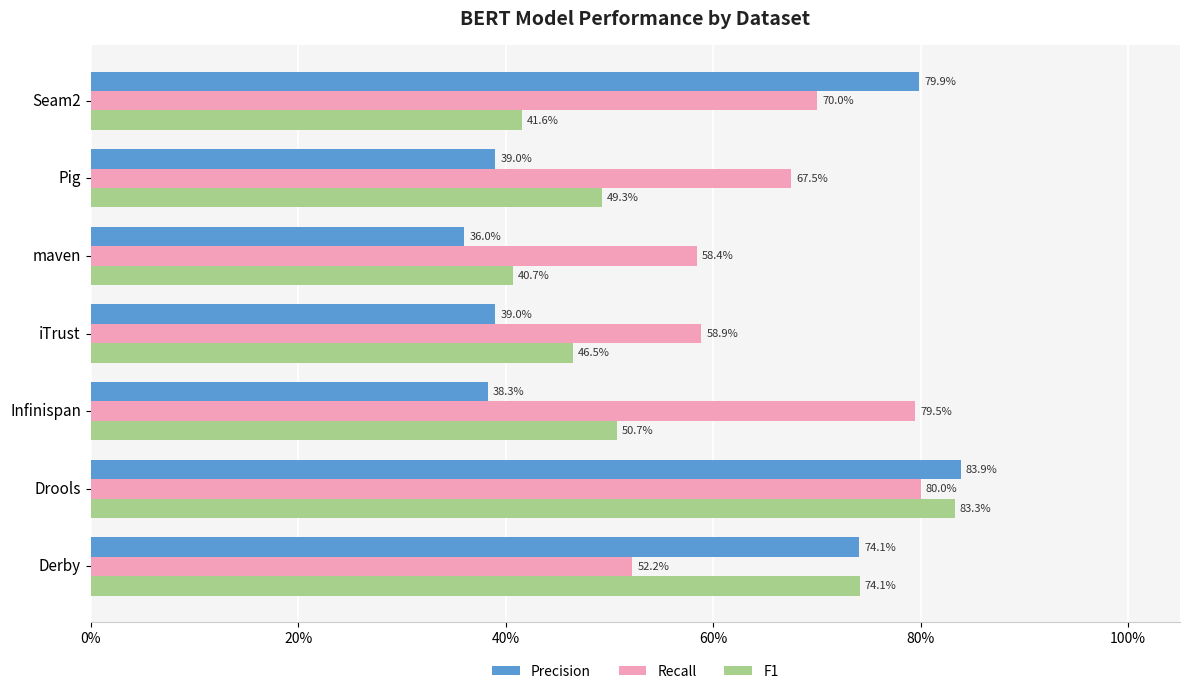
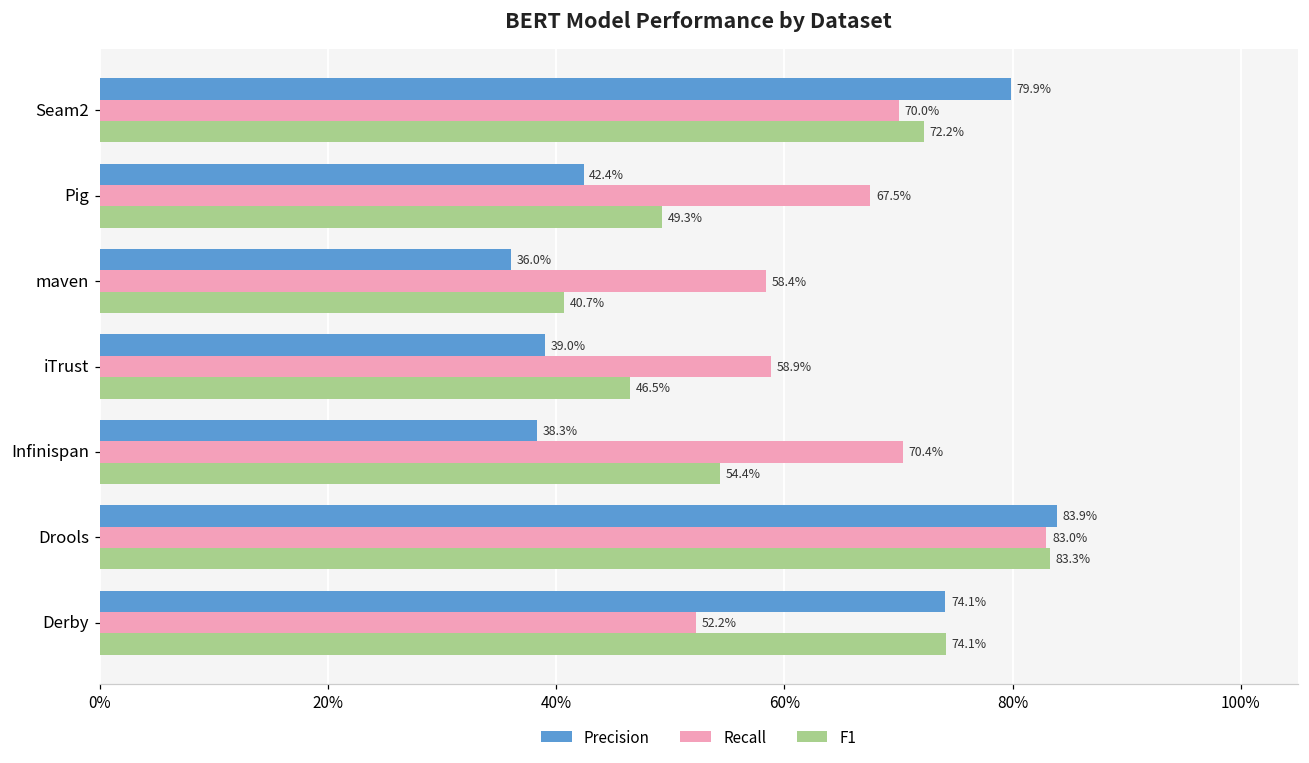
F1, Seam2: 41.6% -> 72.2%
Precision, Pig: 39.0% -> 42.4%
Recall, Infinispan: 79.5% -> 70.4%
F1, Infinispan: 50.7% -> 54.4%
Recall, Drools: 80.0% -> 83.0%
